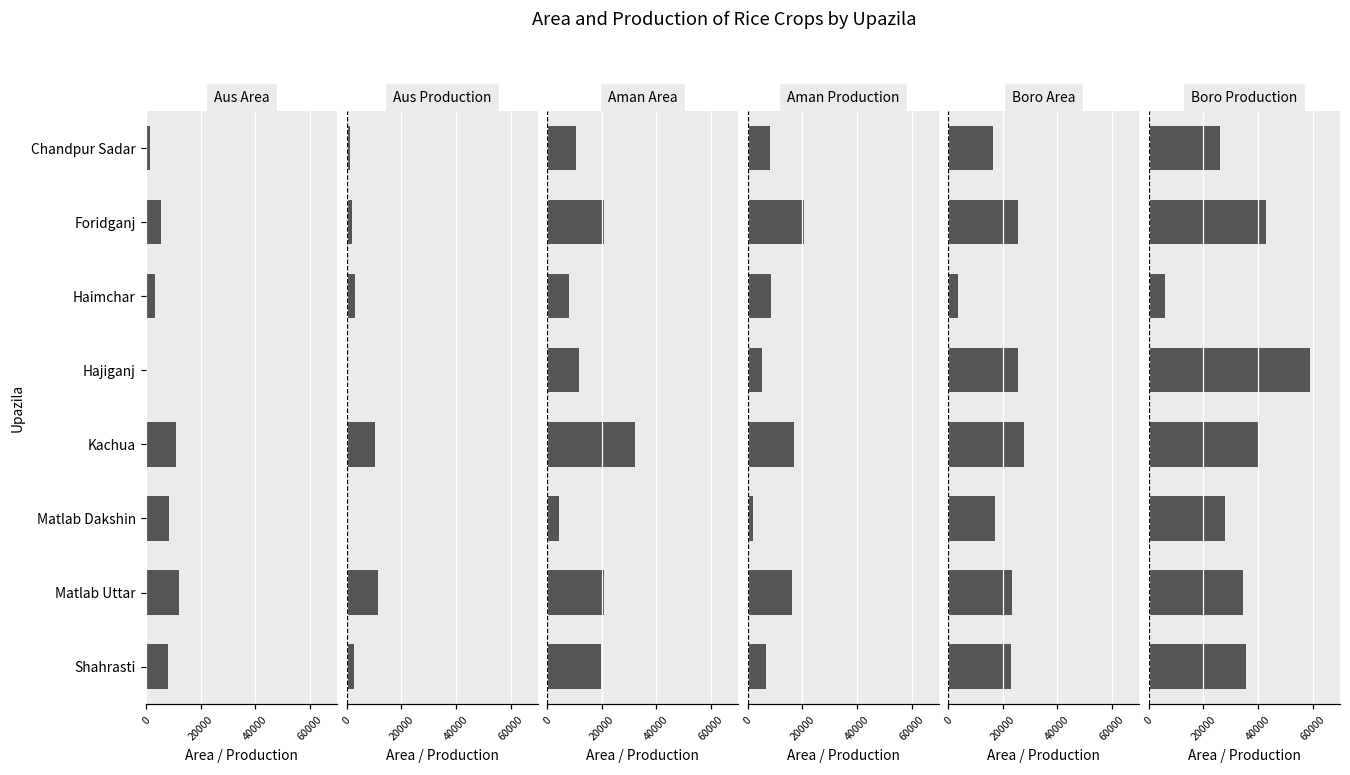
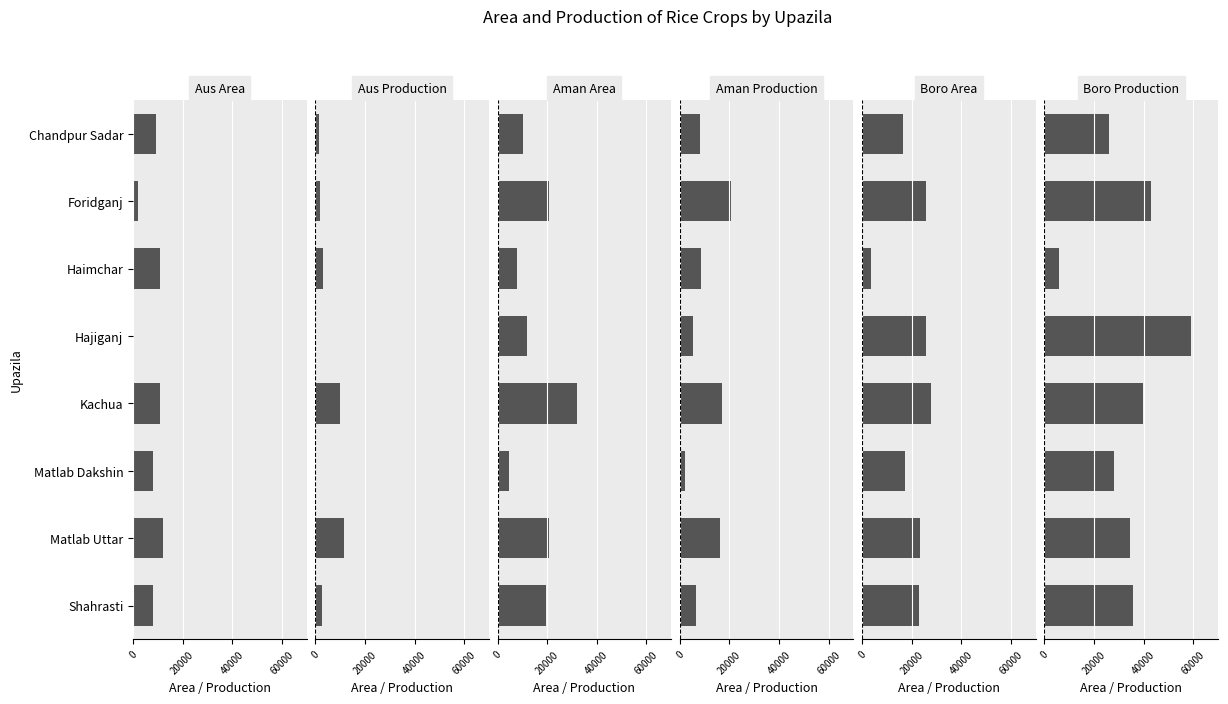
Aus Area, Chandpur Sadar: 1000 -> 9000
Aus Area, Foridganj: 5000 -> 2000
Aus Area, Haimchar: 3000 -> 11000
